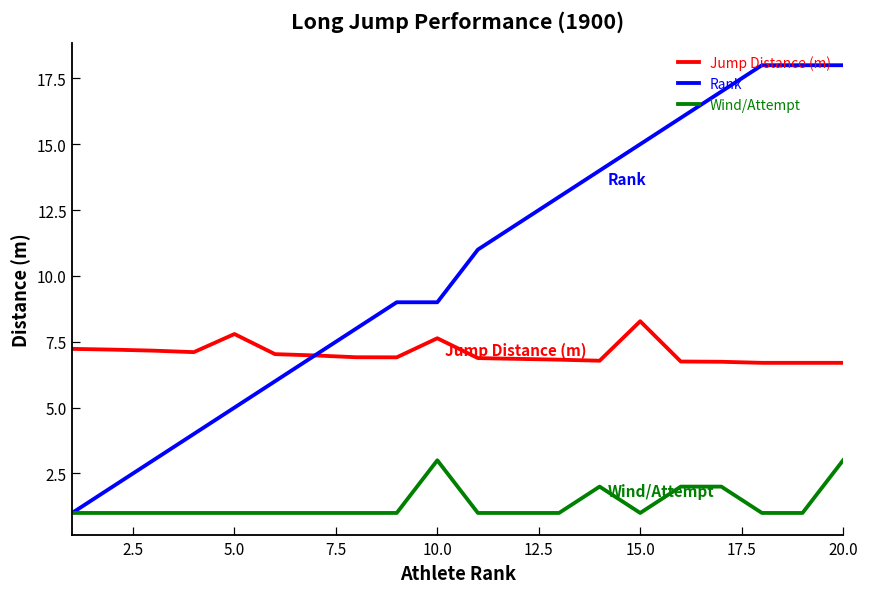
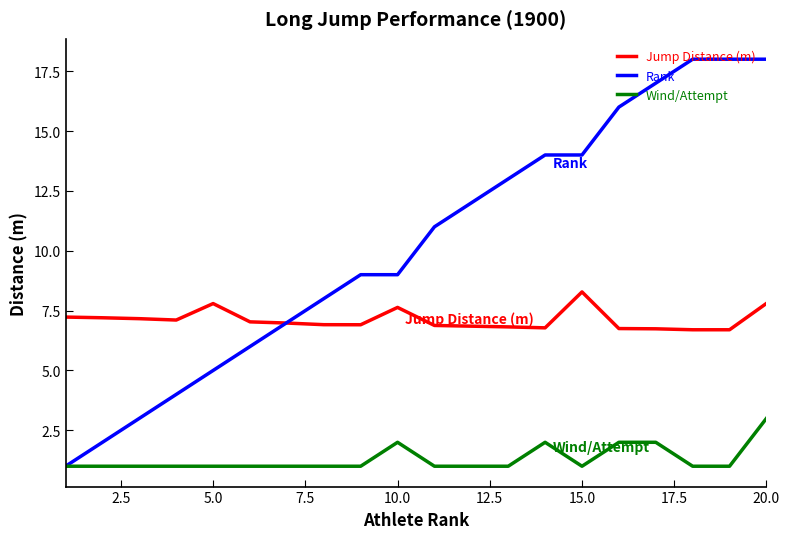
Wind/Attempt, 10.0: 3 -> 2
Rank, 15.0: 15 -> 14
Jump Distance (m), 20.0: 6.7 -> 7.8
